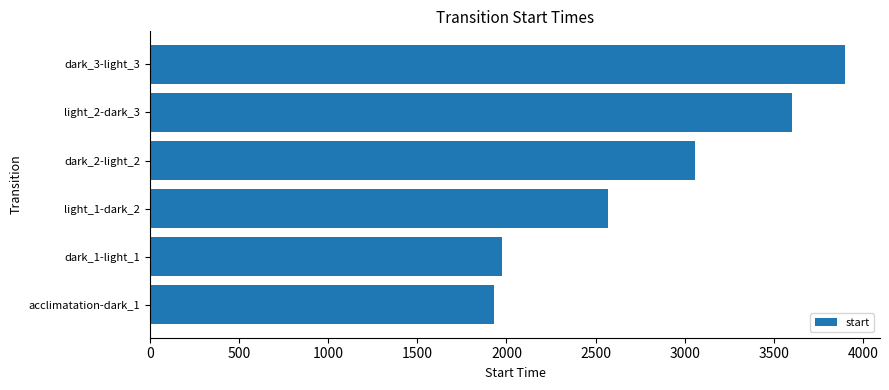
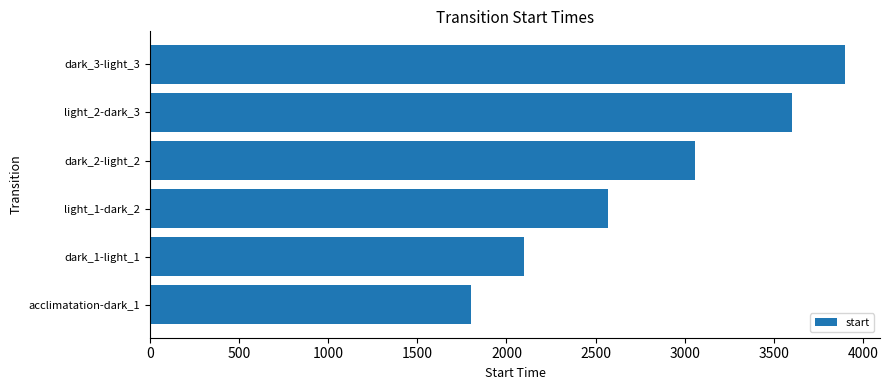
dark_1-light_1: 1980 -> 2100
acclimatation-dark_1: 1930 -> 1800
